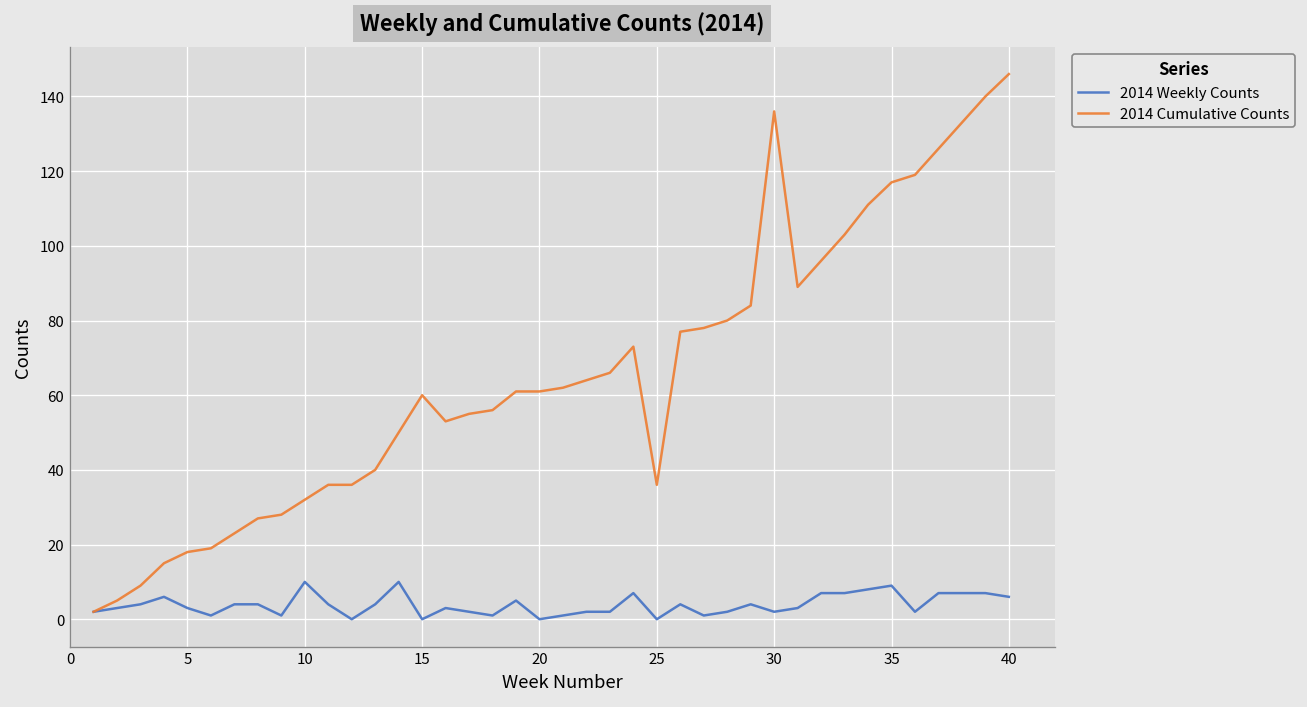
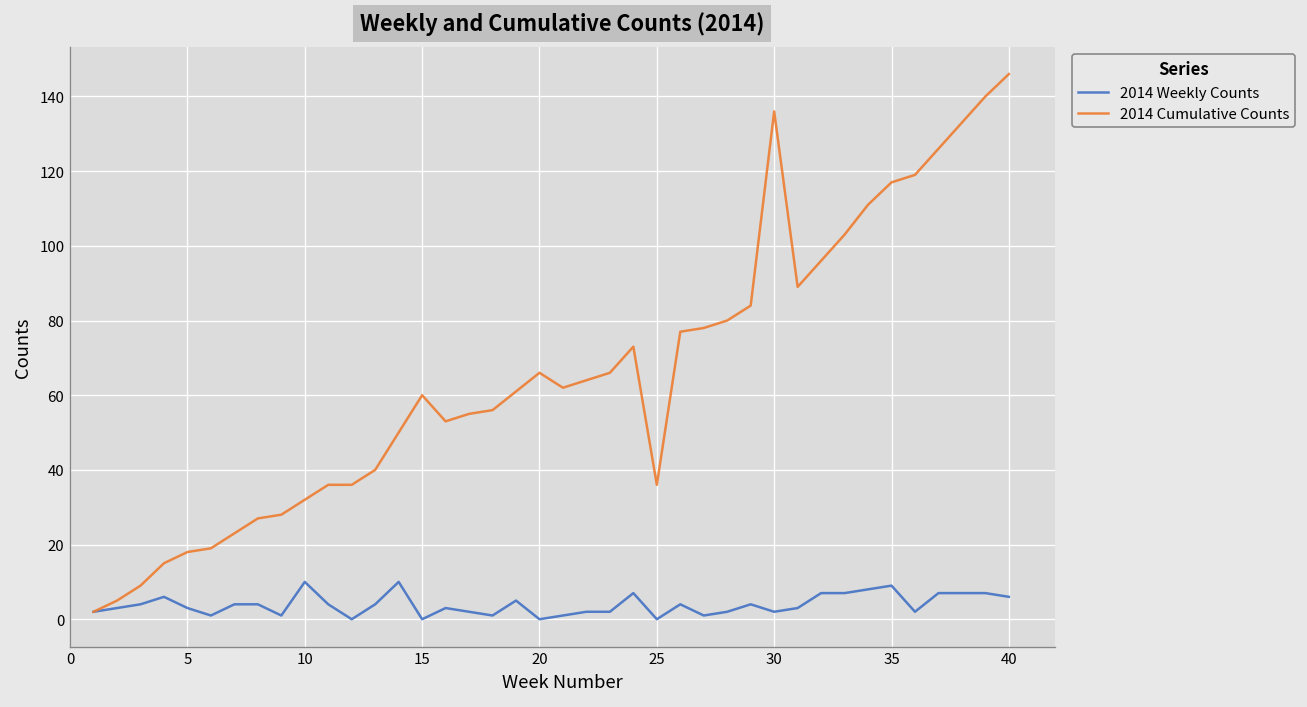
2014 Cumulative Counts, 20: 61 -> 66
